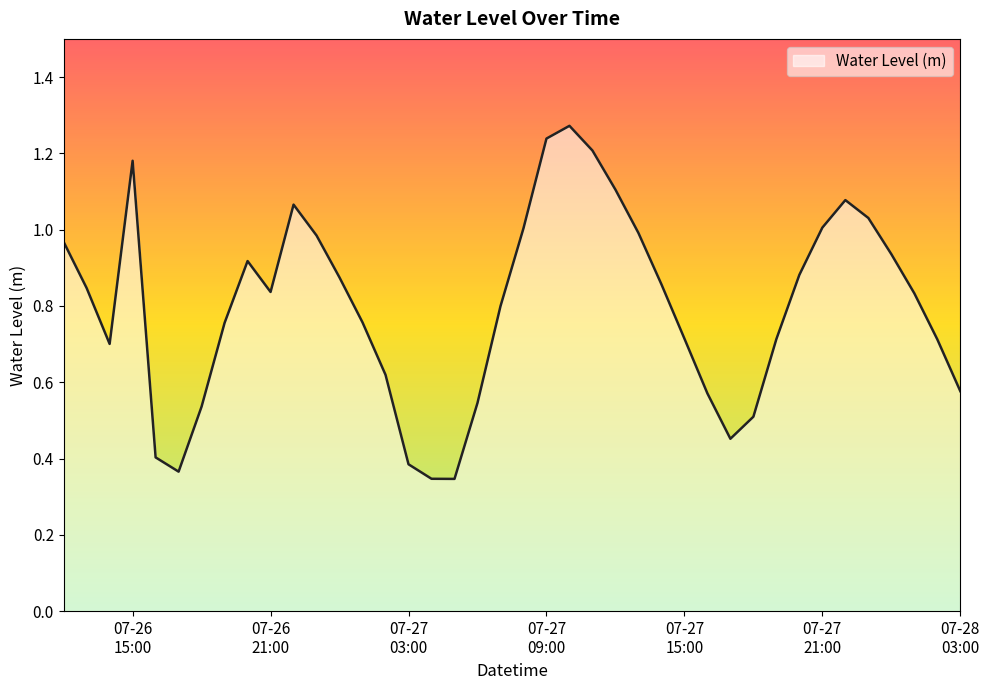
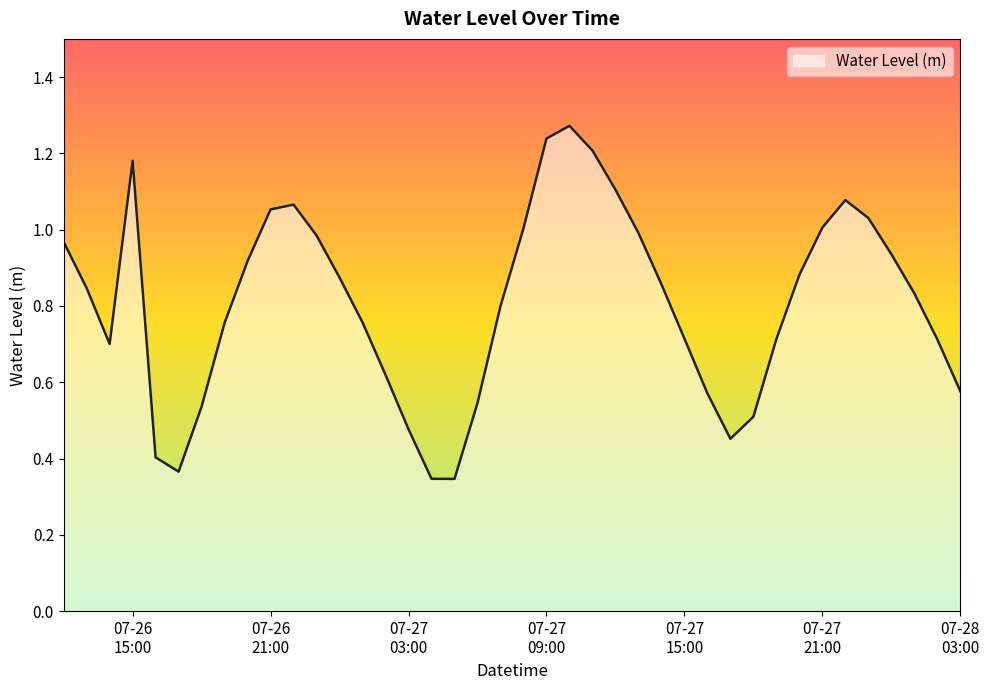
07-26 21:00: 0.84 -> 1.05
07-27 03:00: 0.38 -> 0.48
